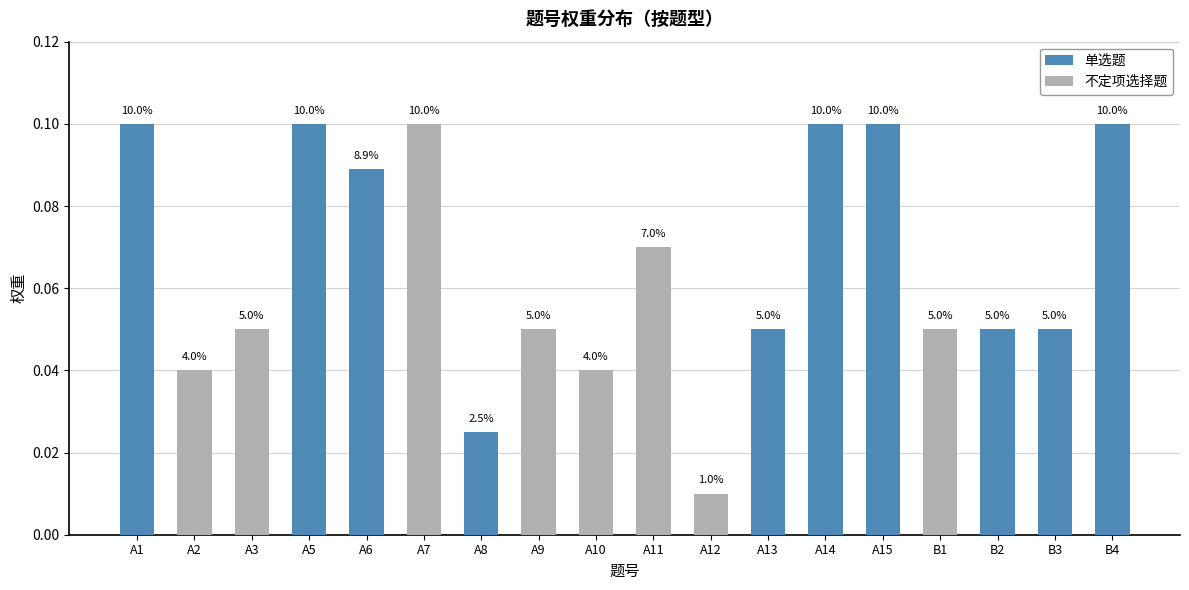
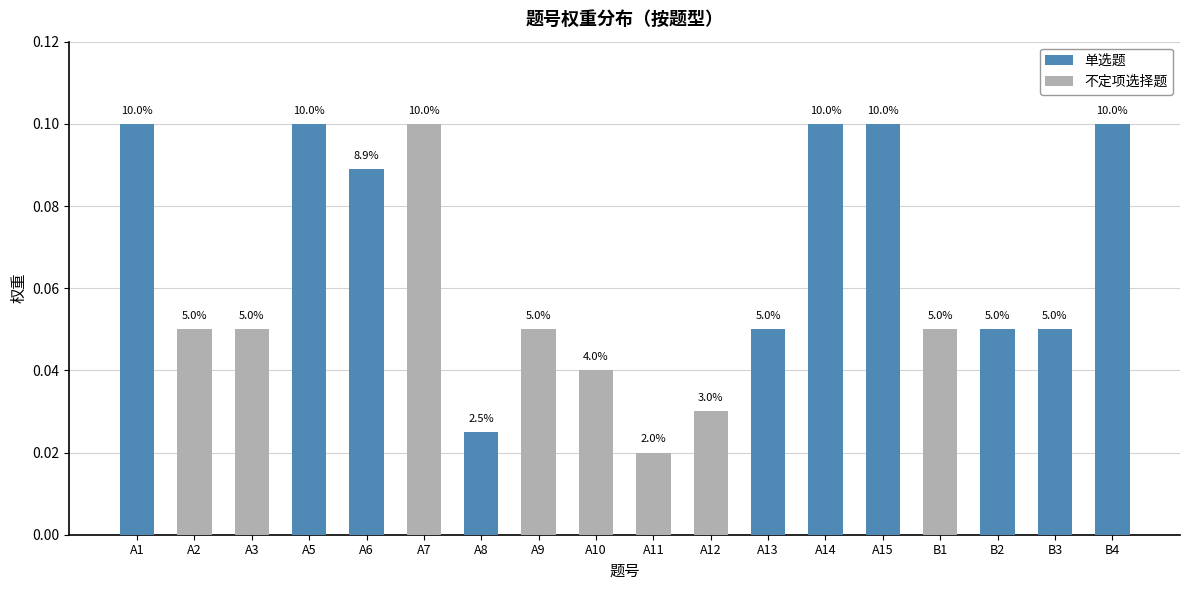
不定项选择题, A2: 4.0% -> 5.0%
不定项选择题, A11: 7.0% -> 2.0%
不定项选择题, A12: 1.0% -> 3.0%
